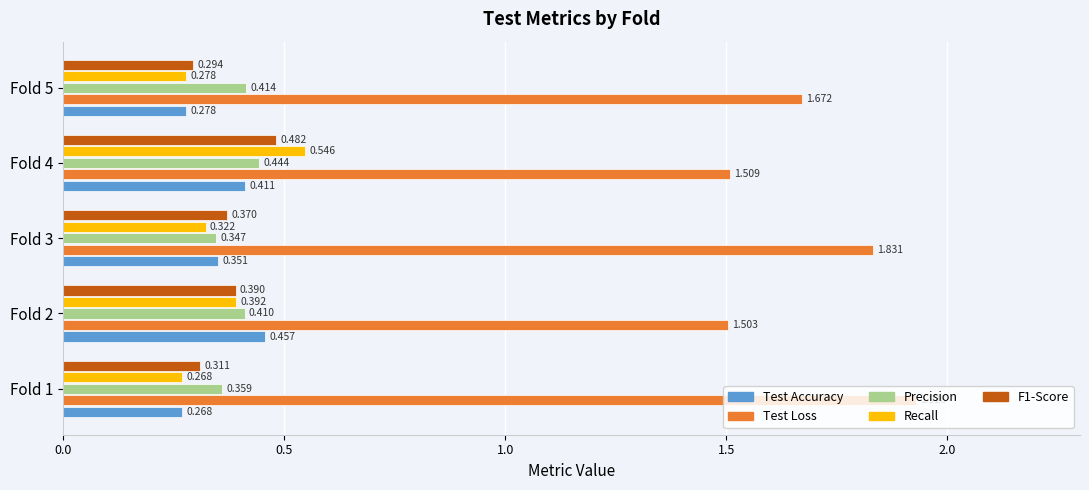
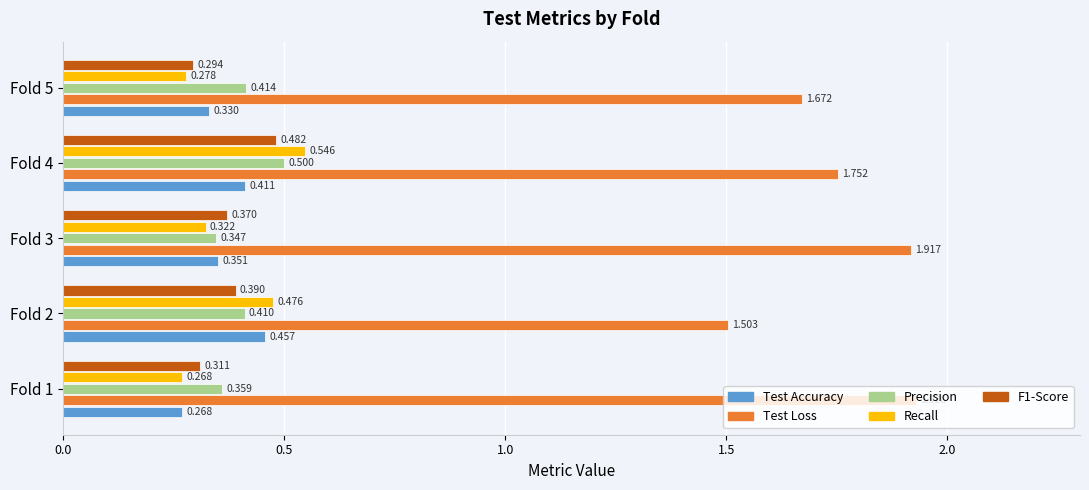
Test Accuracy, Fold 5: 0.278 -> 0.330
Precision, Fold 4: 0.444 -> 0.500
Test Loss, Fold 4: 1.509 -> 1.752
Test Loss, Fold 3: 1.831 -> 1.917
Recall, Fold 2: 0.392 -> 0.476
